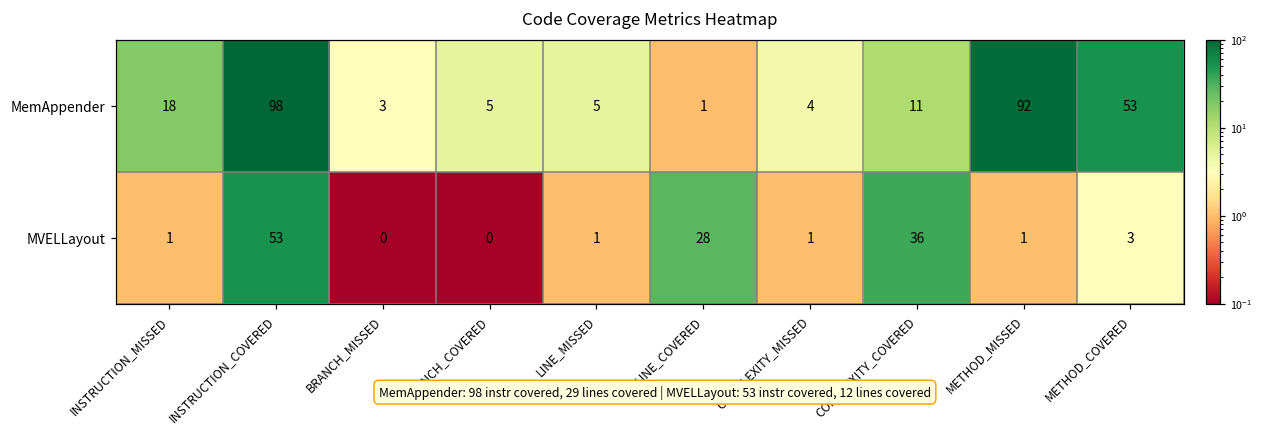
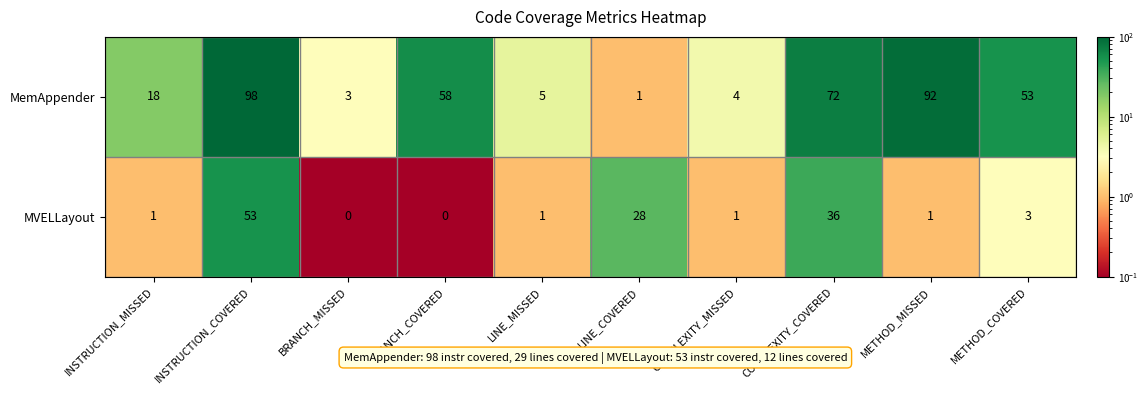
MemAppender, BRANCH_COVERED: 5 -> 58
MemAppender, COMPLEXITY_COVERED: 11 -> 72
